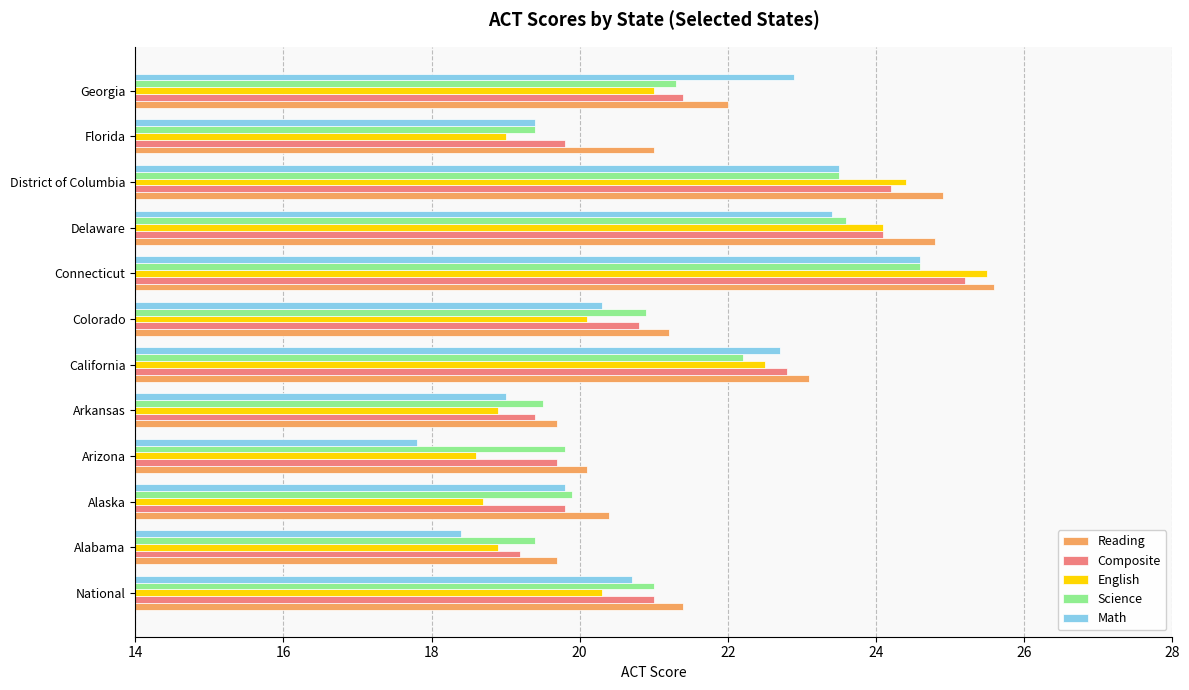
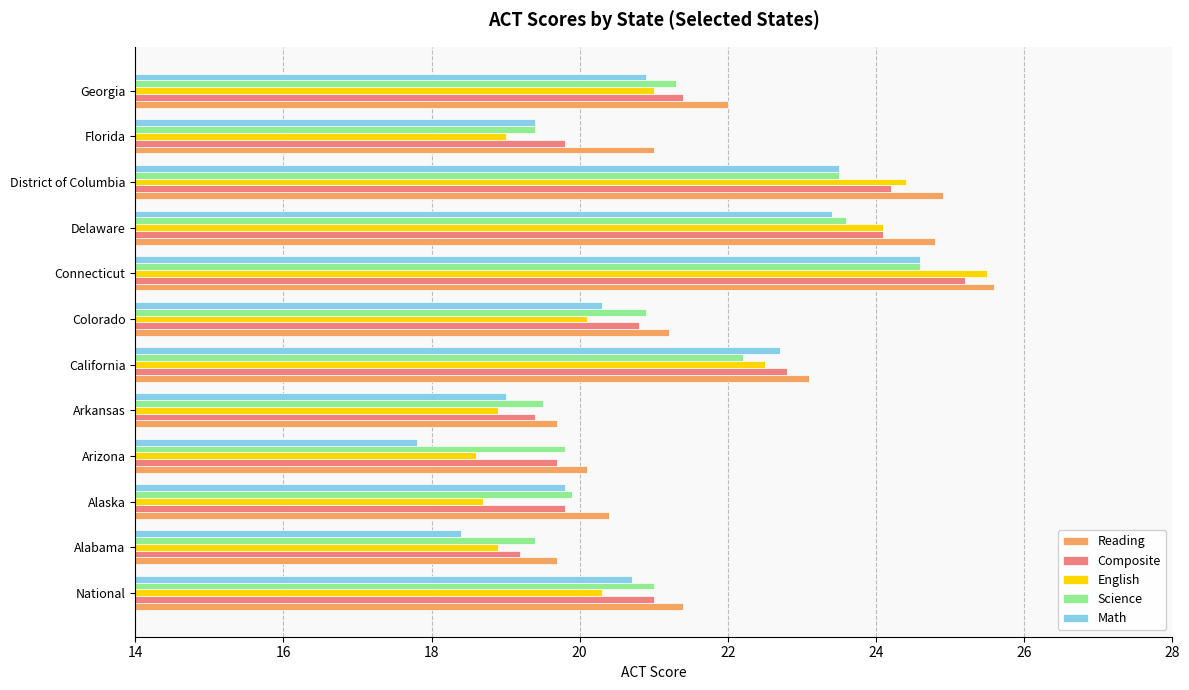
Math, Georgia: 22.9 -> 20.9
